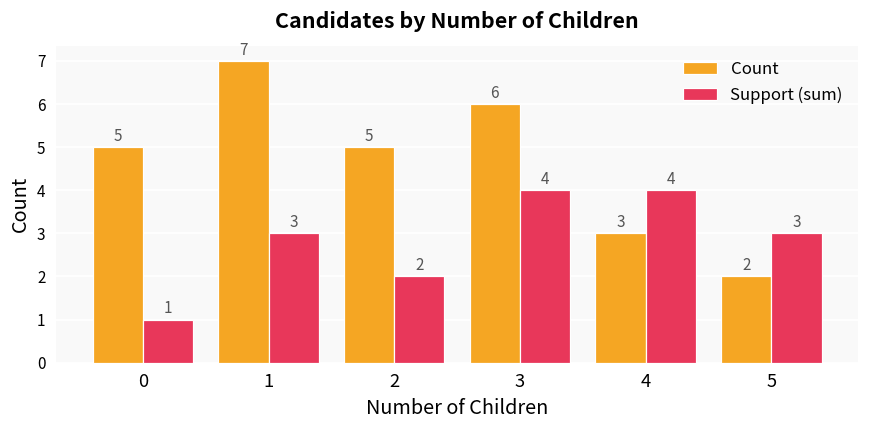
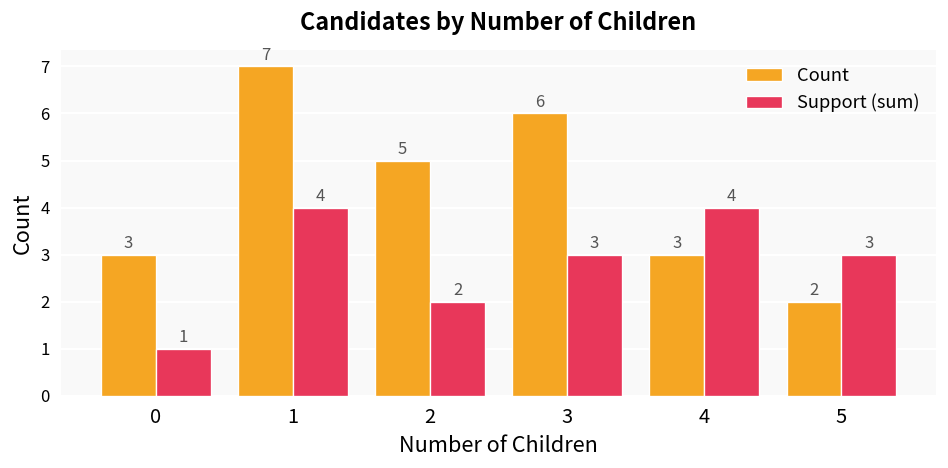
Count, 0: 5 -> 3
Support (sum), 1: 3 -> 4
Support (sum), 3: 4 -> 3
